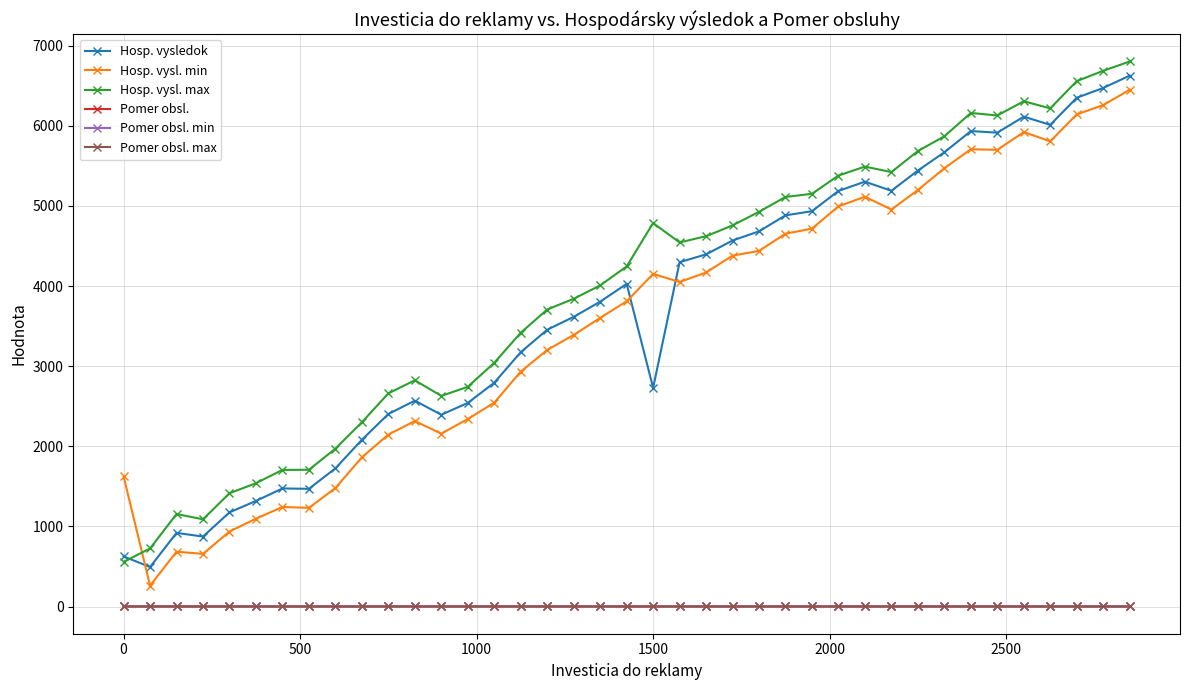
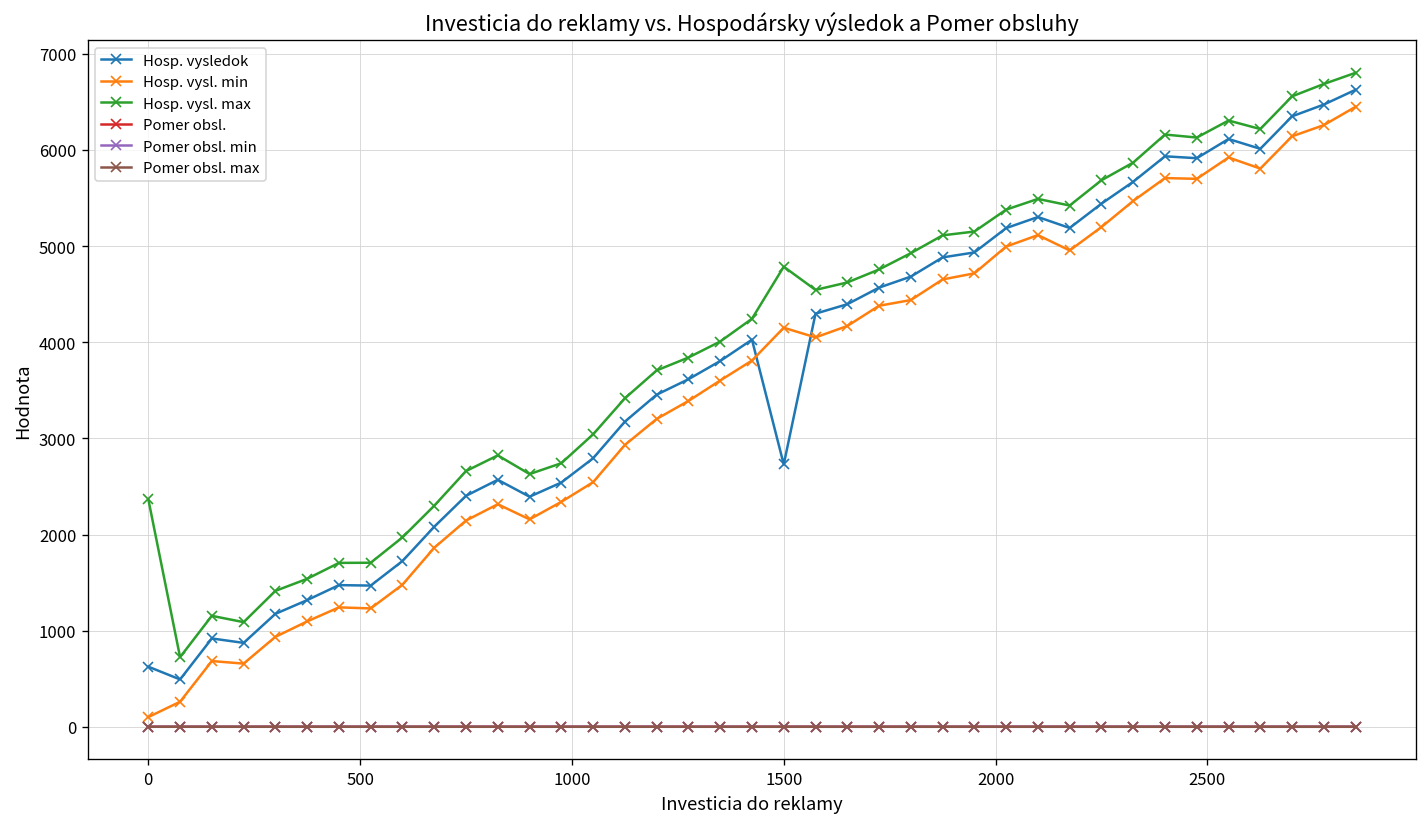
Hosp. vysl. min, 0: 1600 -> 100
Hosp. vysl. max, 0: 600 -> 2400
